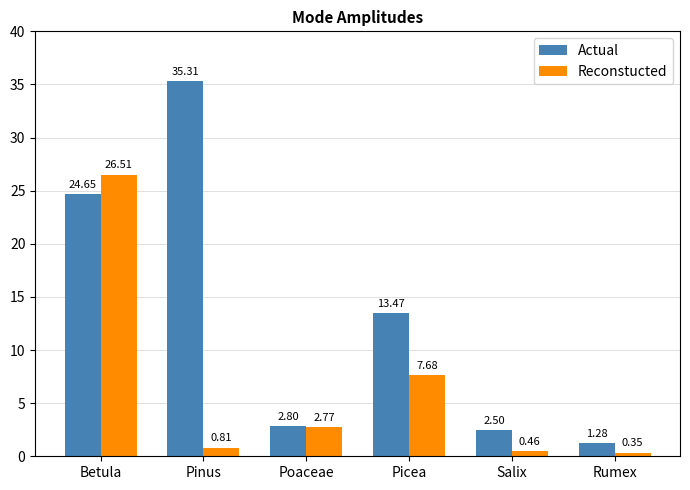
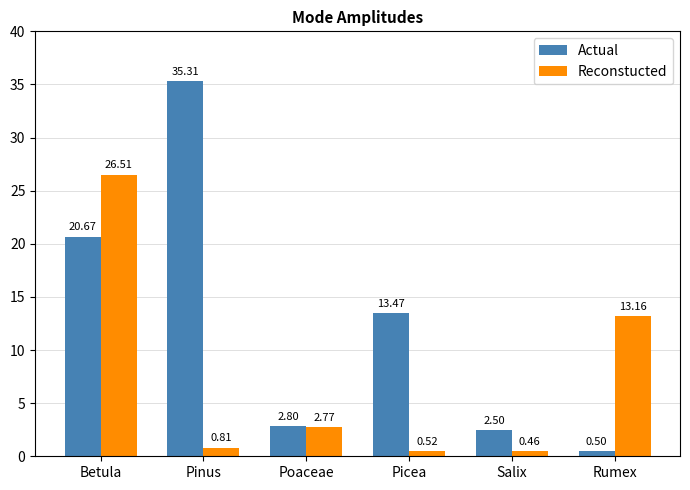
Actual, Betula: 24.65 -> 20.67
Reconstucted, Picea: 7.68 -> 0.52
Actual, Rumex: 1.28 -> 0.50
Reconstucted, Rumex: 0.35 -> 13.16
